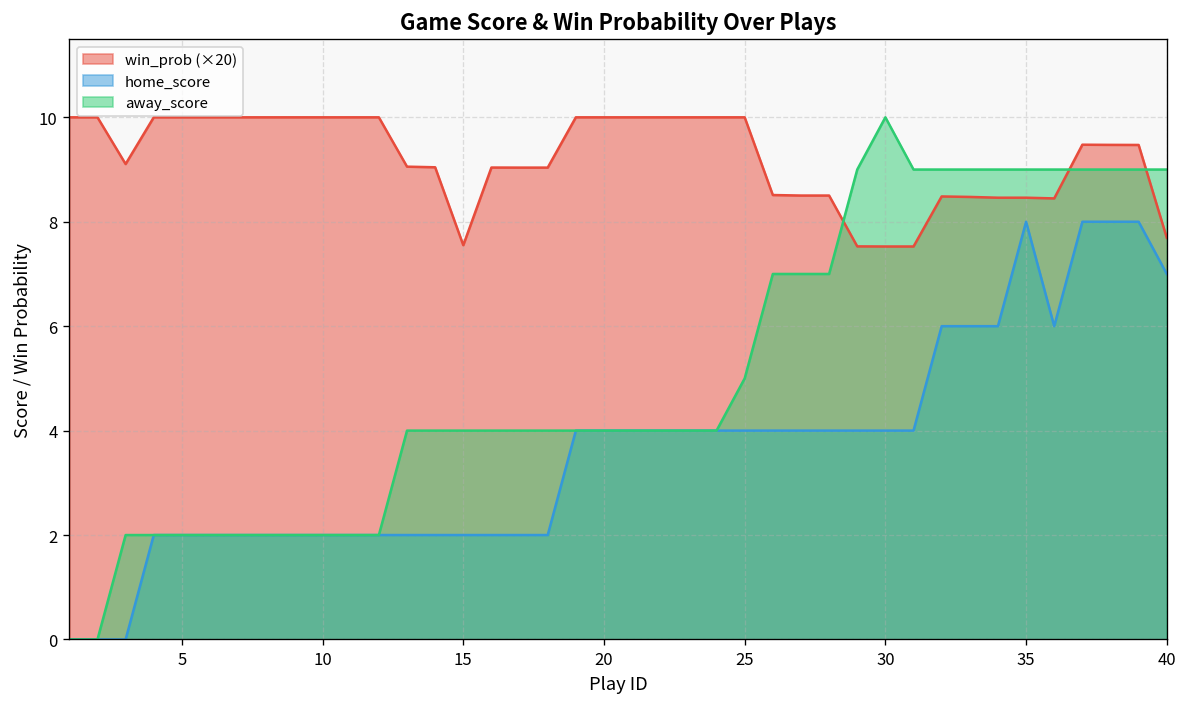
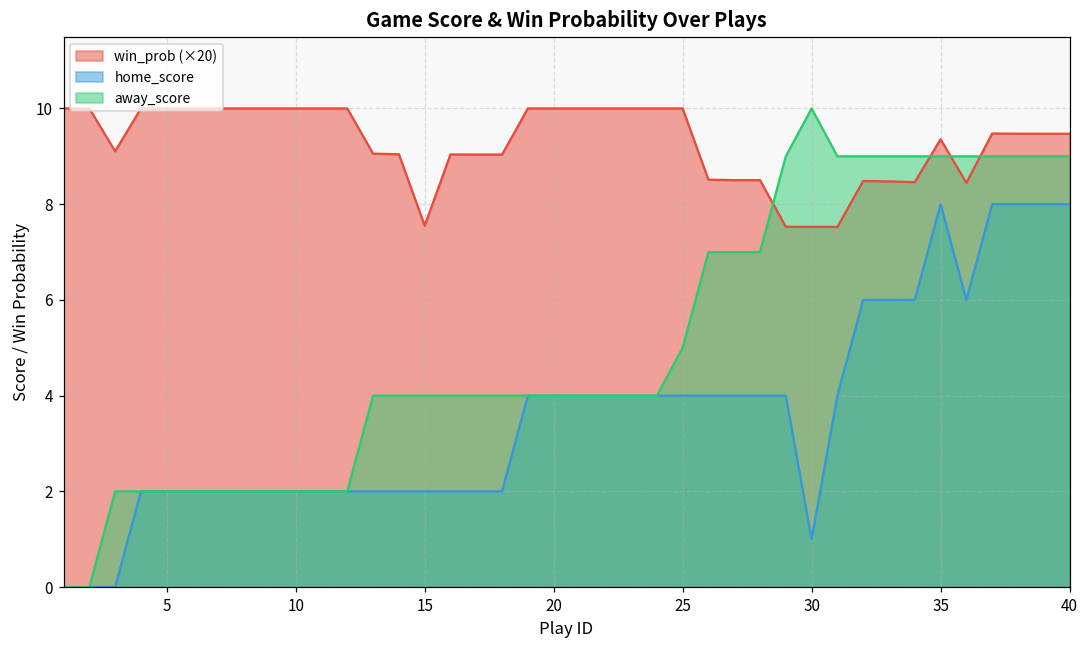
home_score, 30: 4 -> 1
win_prob (×20), 35: 8.5 -> 9.4
win_prob (×20), 40: 7.7 -> 9.5
home_score, 40: 7 -> 8
